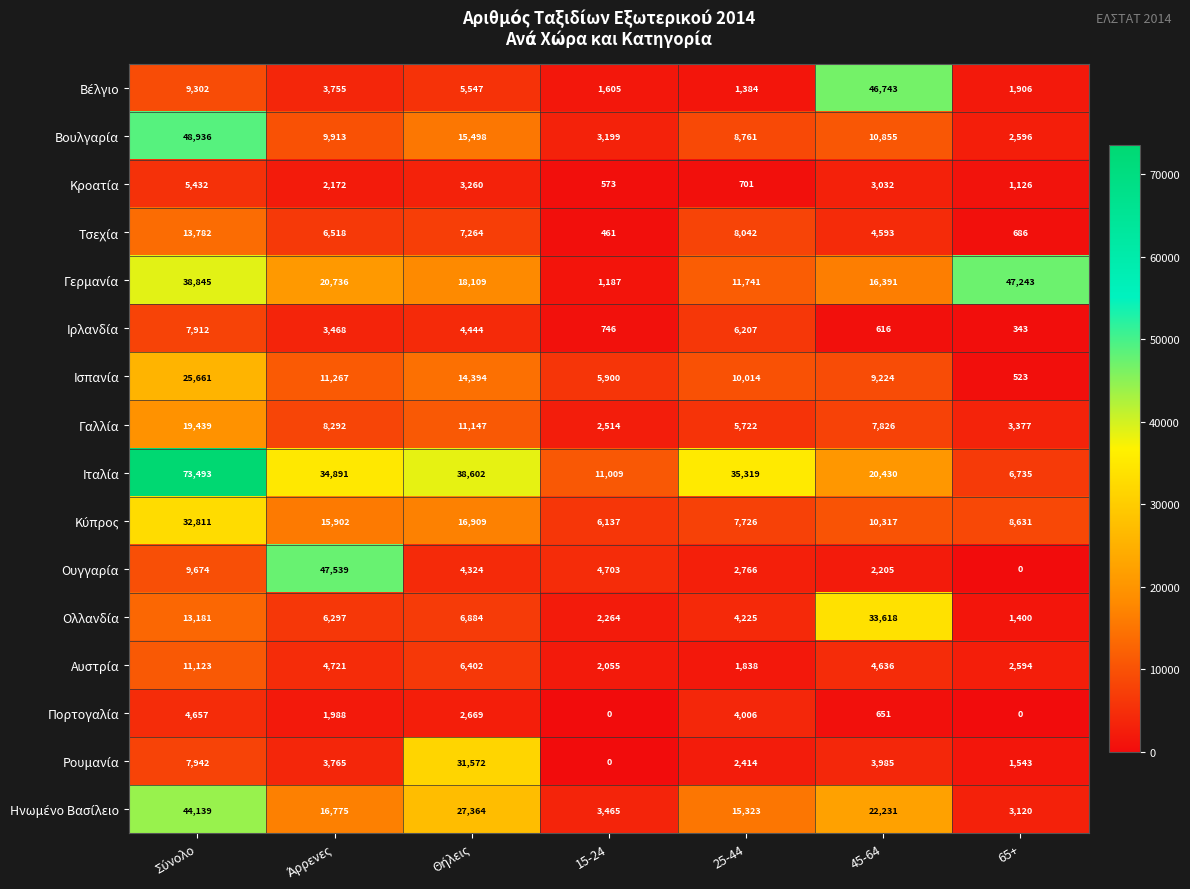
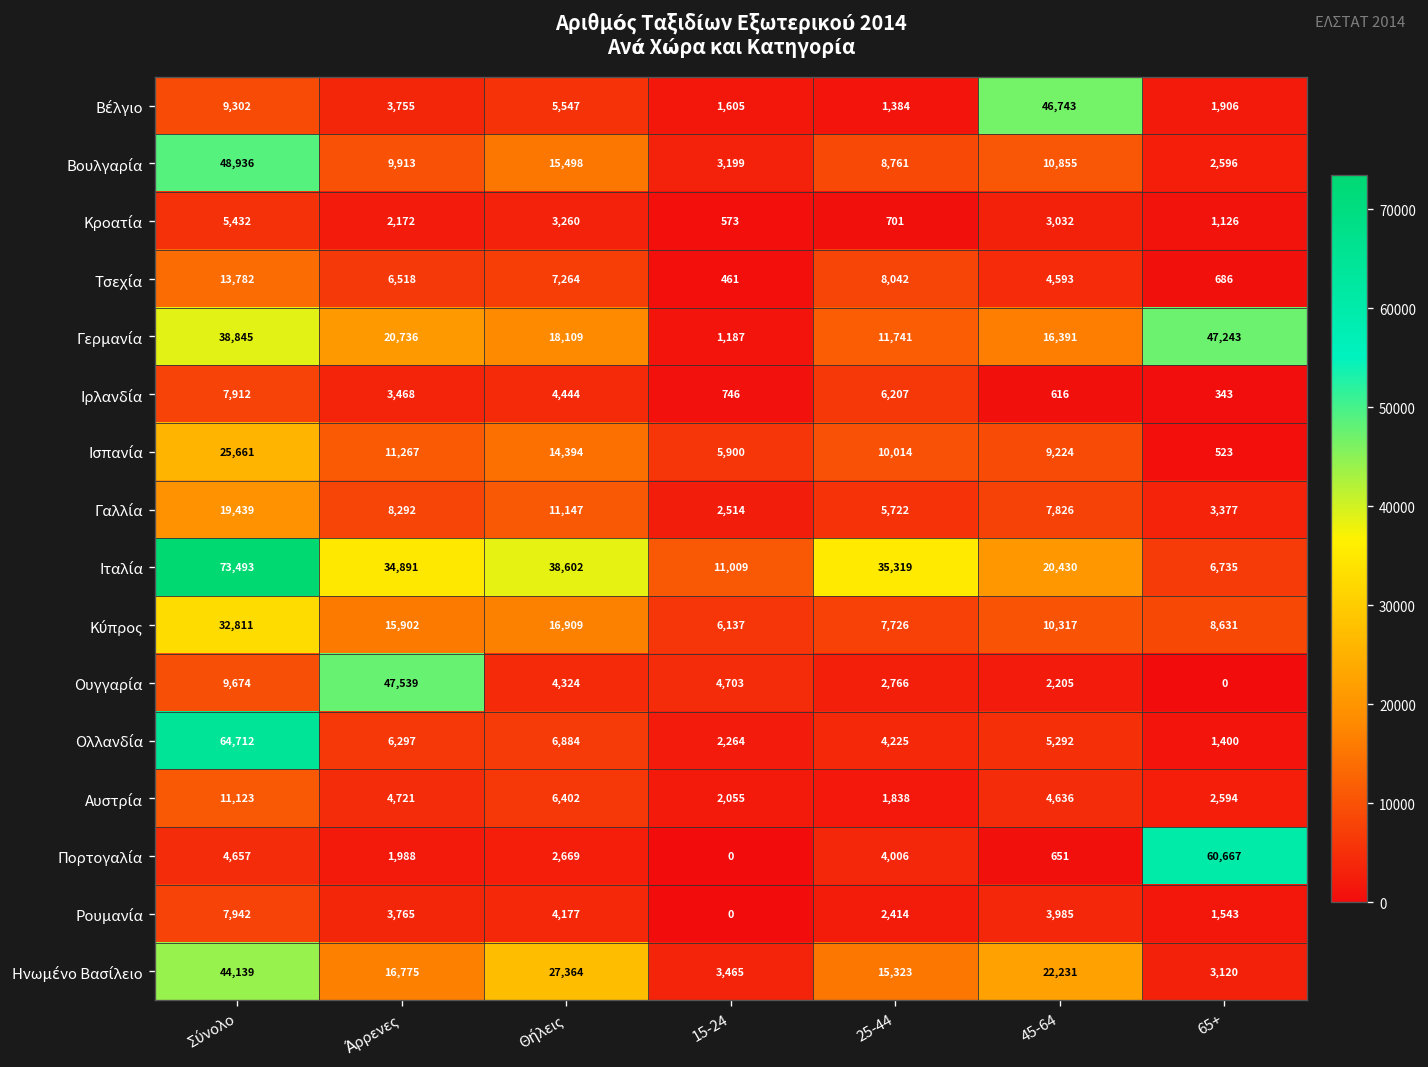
Ολλανδία, Σύνολο: 13,181 -> 64,712
Ολλανδία, 45-64: 33,618 -> 5,292
Πορτογαλία, 65+: 0 -> 60,667
Ρουμανία, Θήλεις: 31,572 -> 4,177
